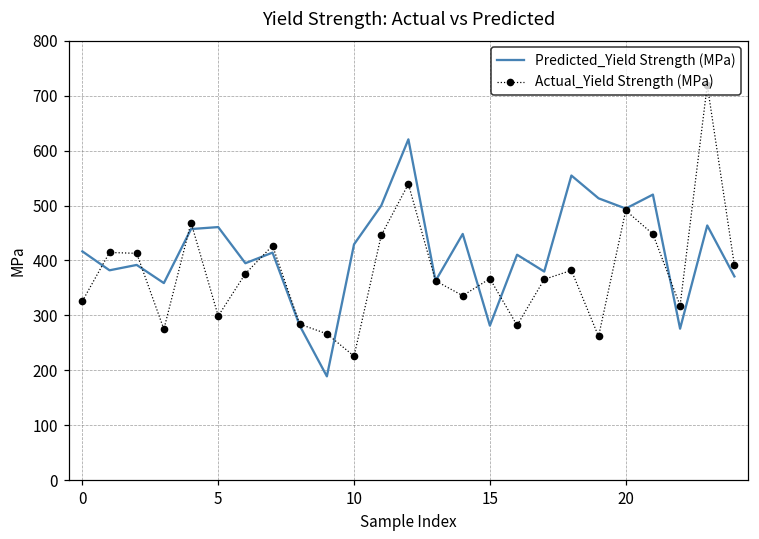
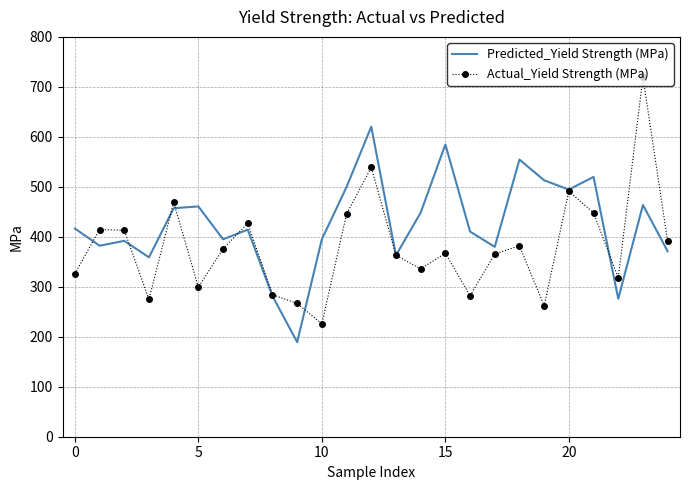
Predicted_Yield Strength (MPa), 10: 430 -> 400
Predicted_Yield Strength (MPa), 15: 280 -> 580
